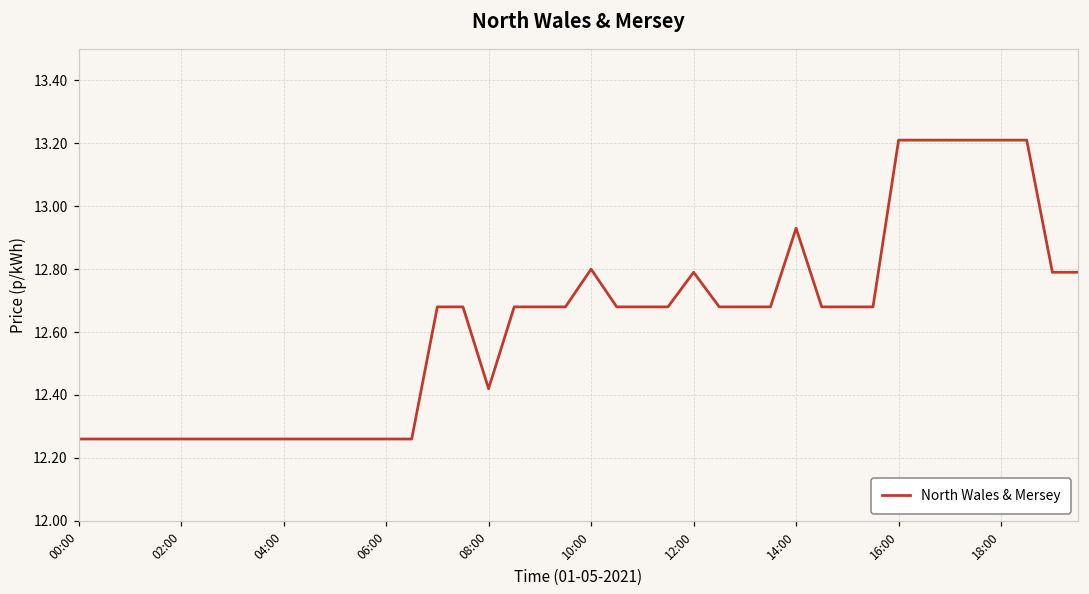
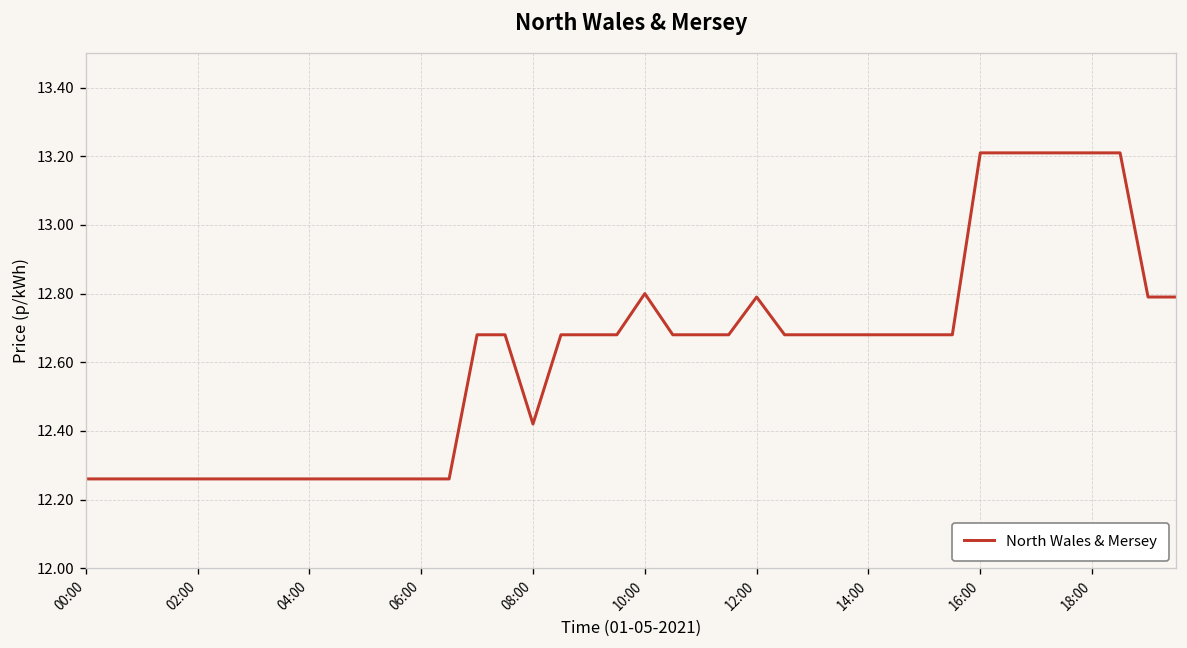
14:00: 12.93 -> 12.68
